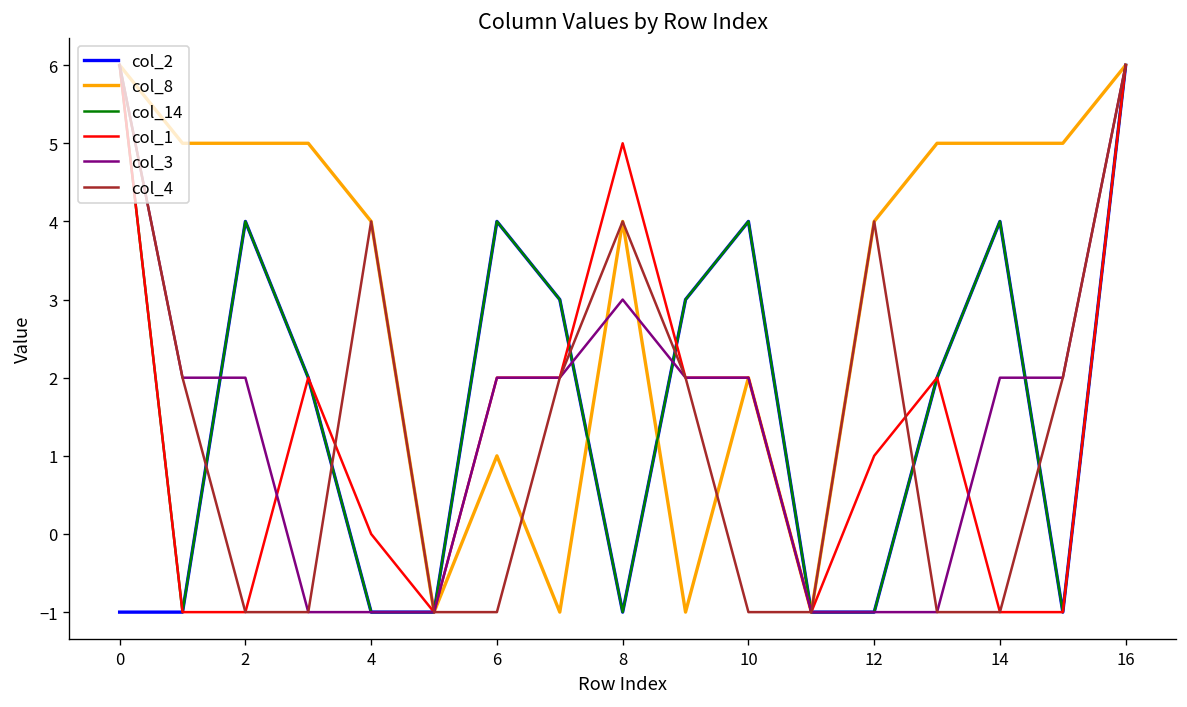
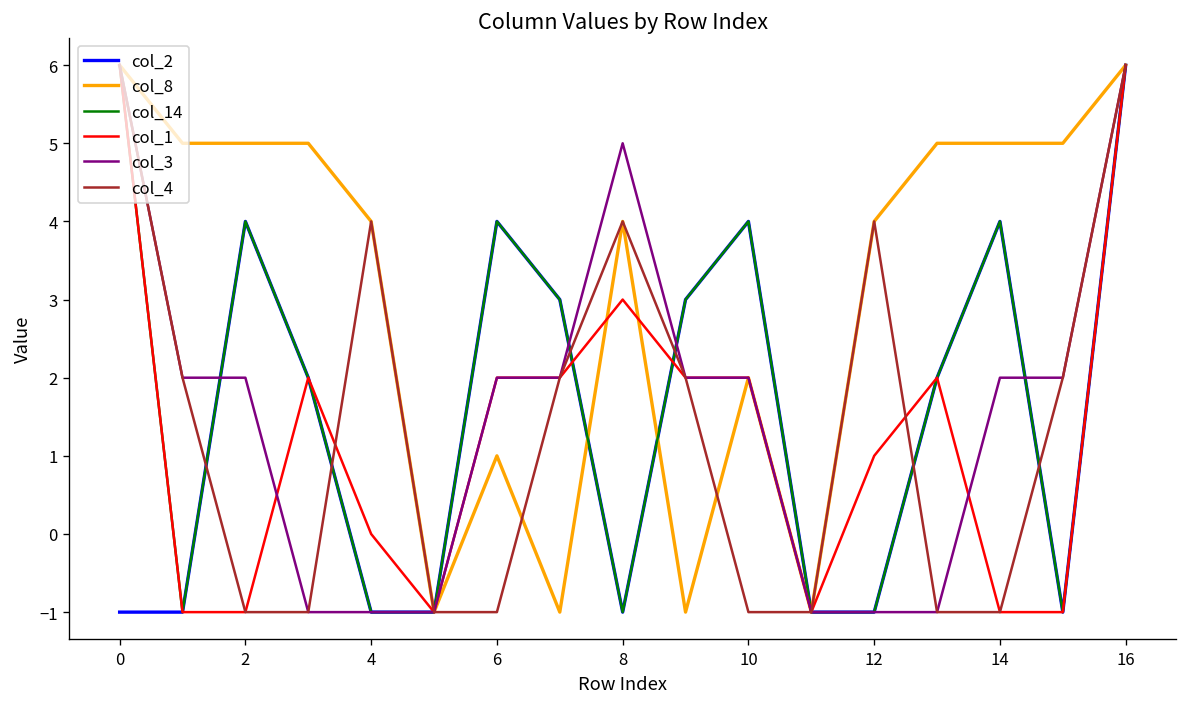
col_1, 8: 5 -> 3
col_3, 8: 3 -> 5
